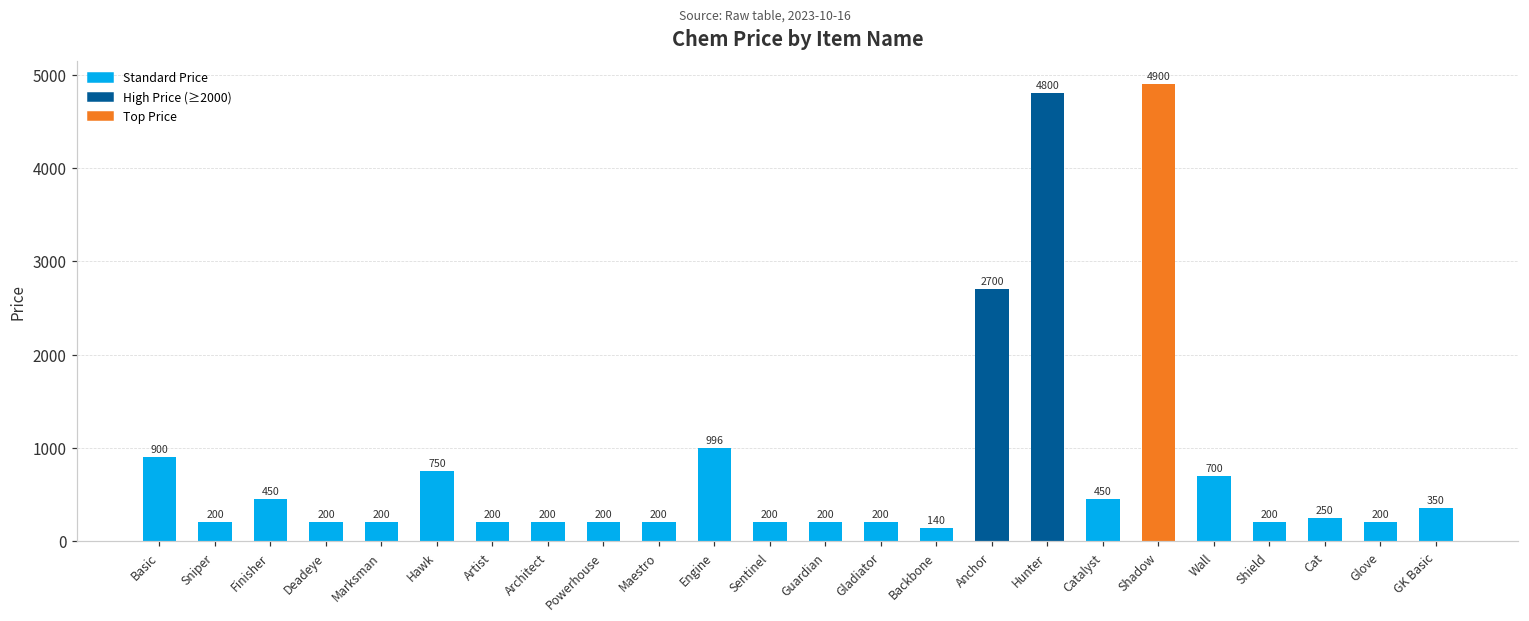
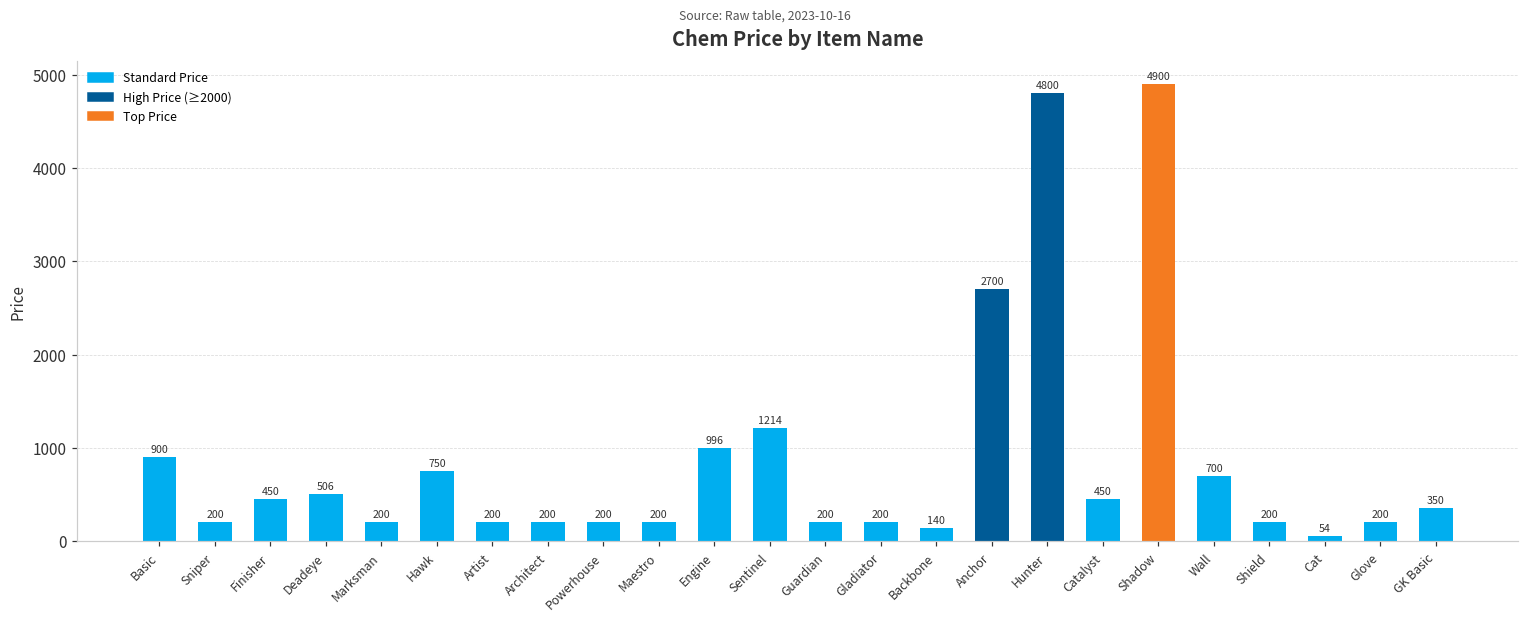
Deadeye: 200 -> 506
Sentinel: 200 -> 1214
Cat: 250 -> 54
